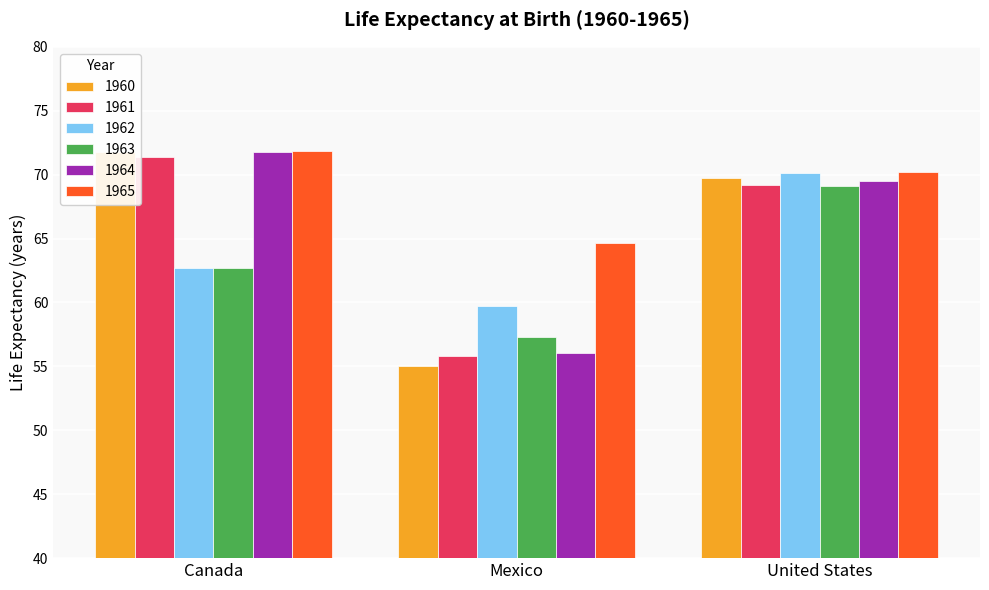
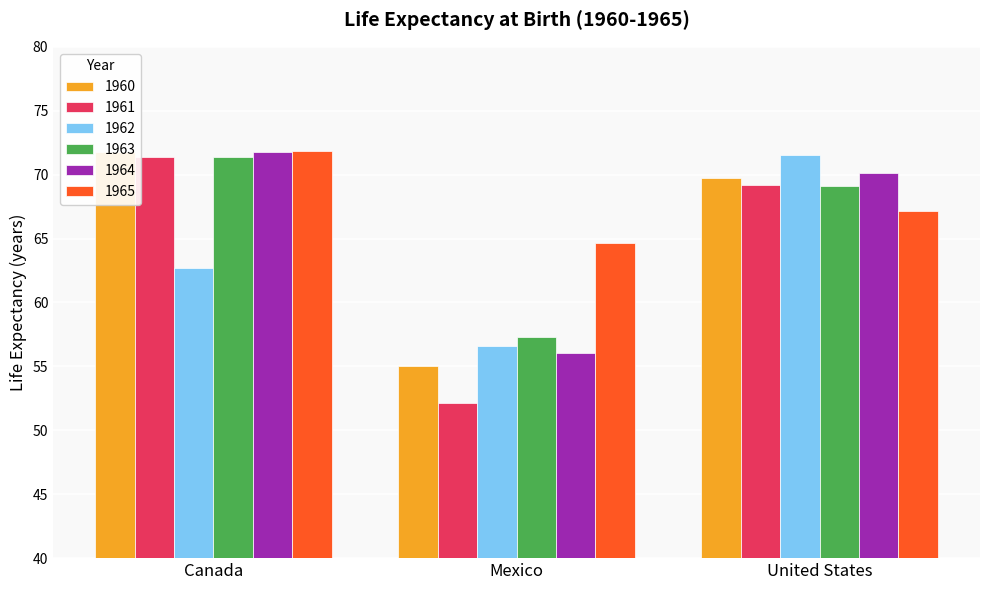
1963, Canada: 62.7 -> 71.4
1961, Mexico: 55.8 -> 52.2
1962, Mexico: 59.8 -> 56.6
1962, United States: 70.1 -> 71.5
1964, United States: 69.5 -> 70.2
1965, United States: 70.2 -> 67.2
